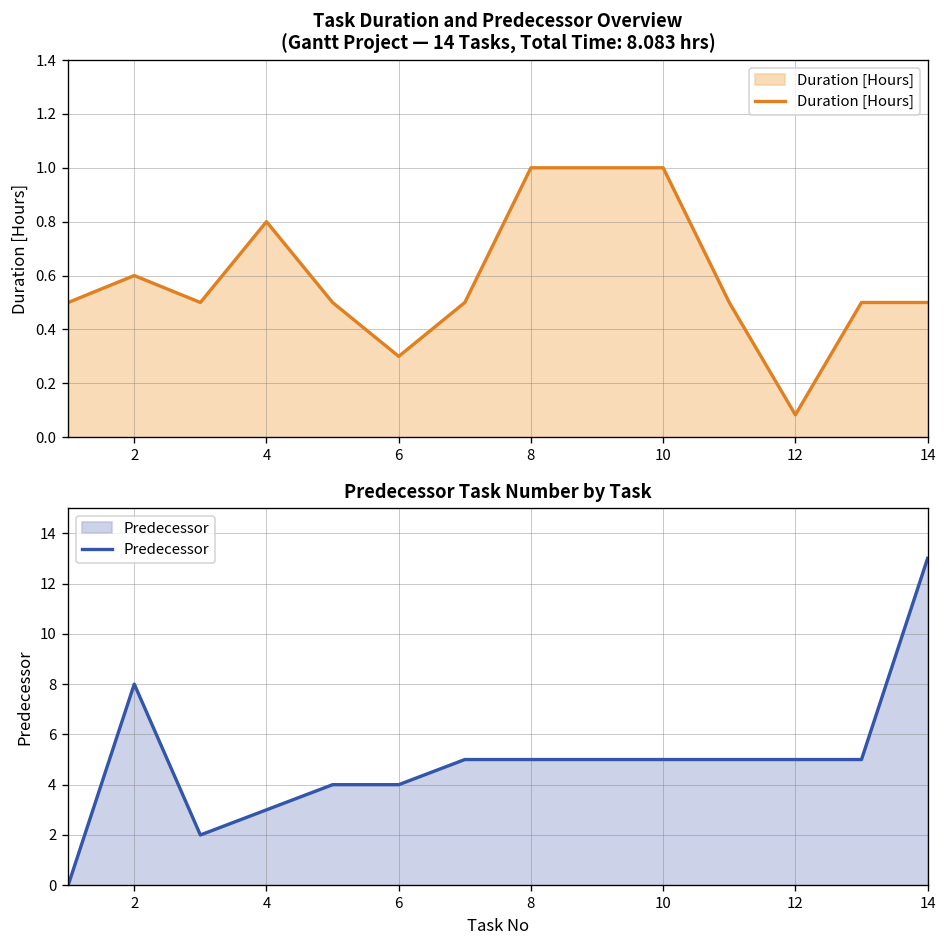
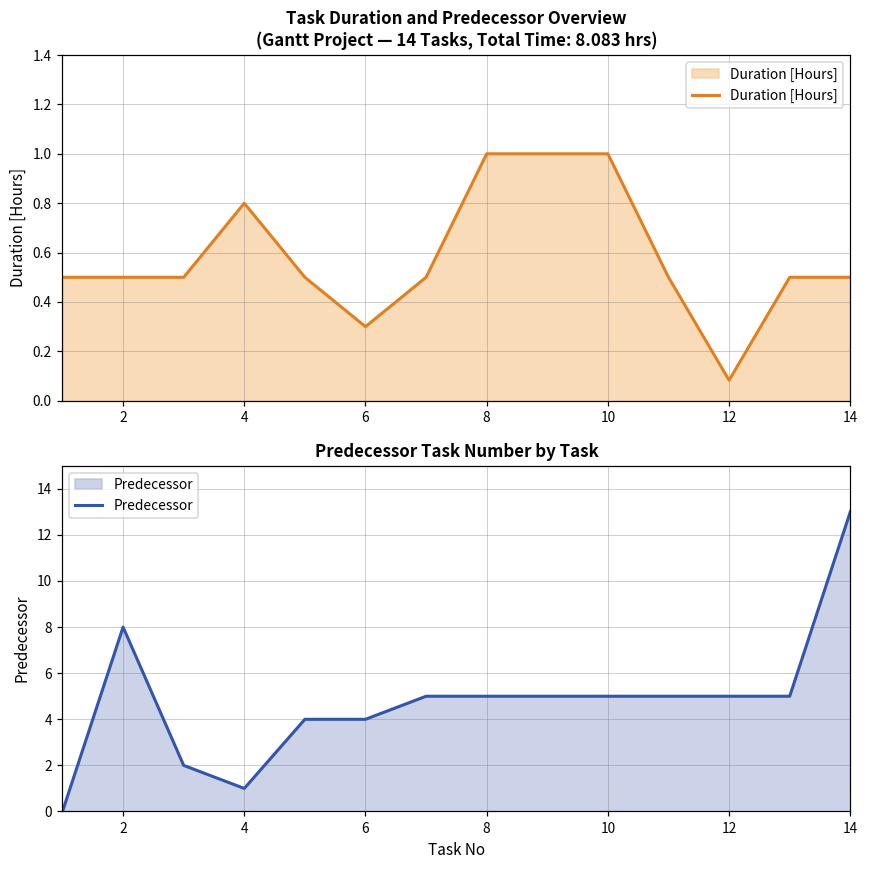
Task Duration and Predecessor Overview (Gantt Project — 14 Tasks, Total Time: 8.083 hrs), 2: 0.6 -> 0.5
Predecessor Task Number by Task, 4: 3 -> 1
